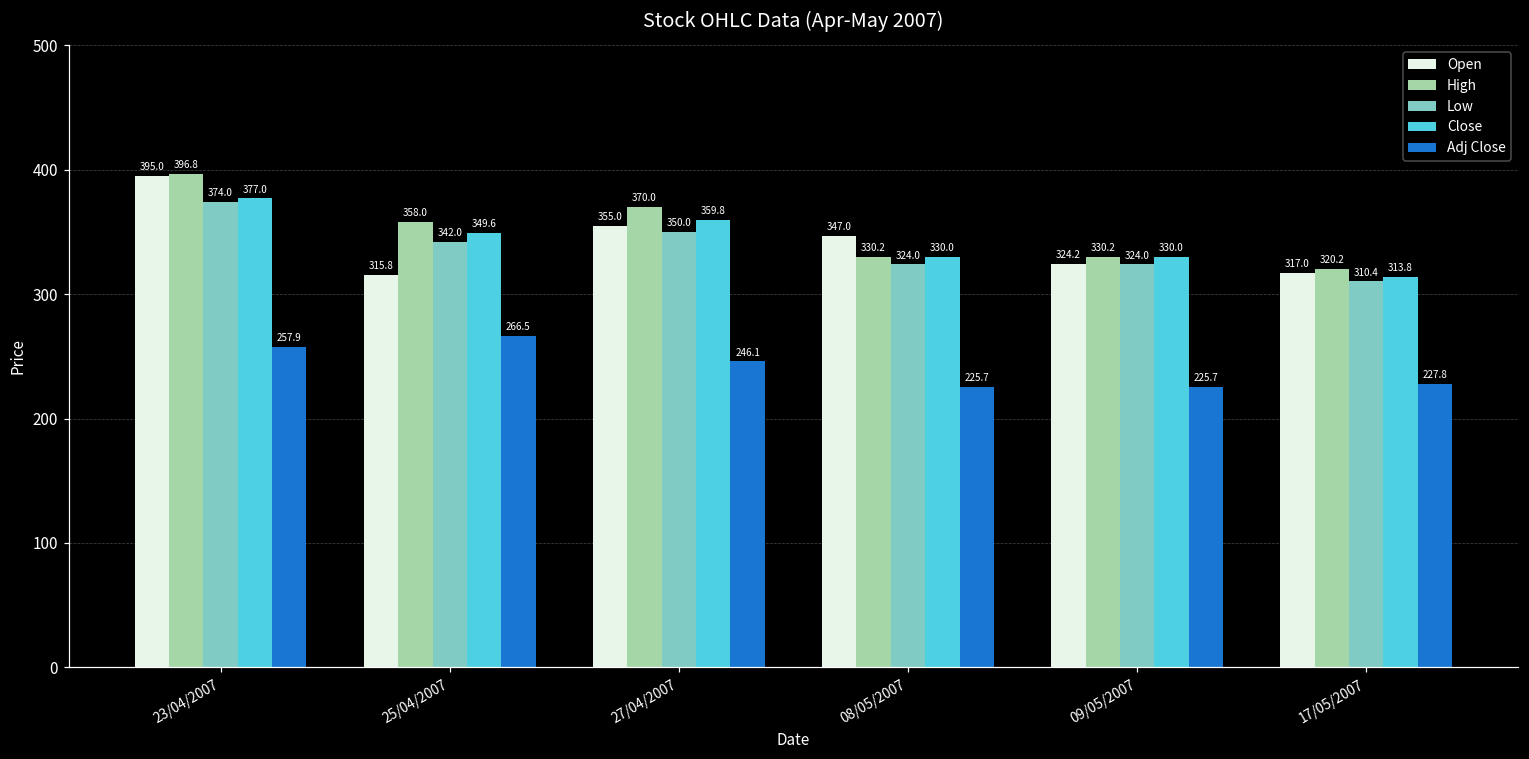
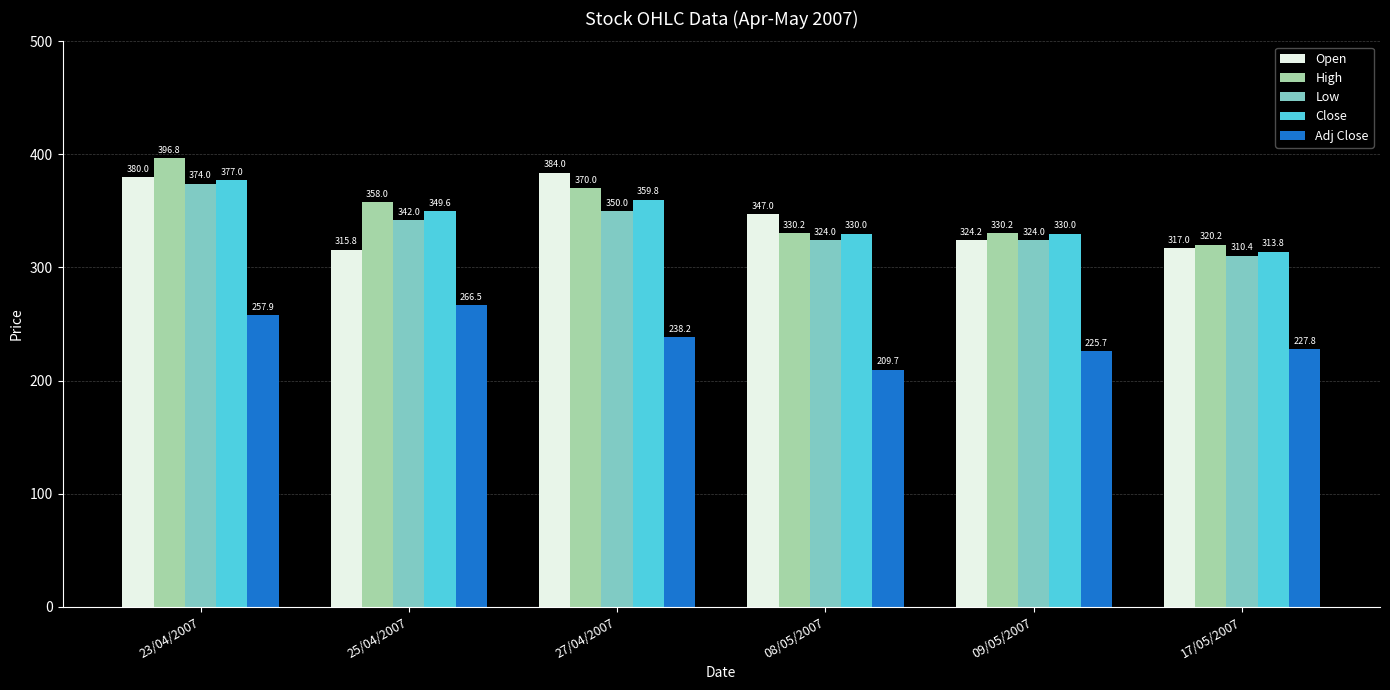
Open, 23/04/2007: 395.0 -> 380.0
Open, 27/04/2007: 355.0 -> 384.0
Adj Close, 27/04/2007: 246.1 -> 238.2
Adj Close, 08/05/2007: 225.7 -> 209.7
